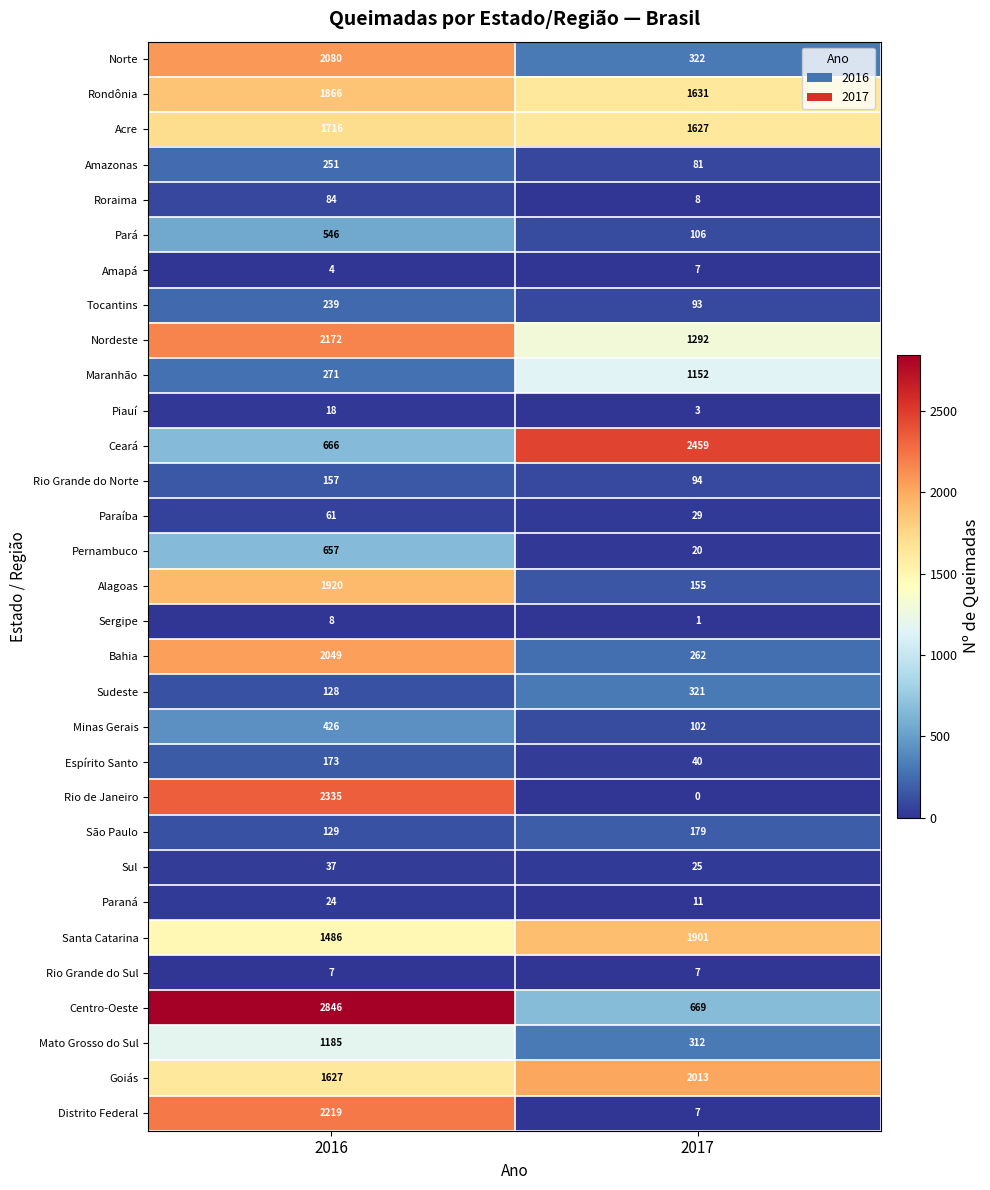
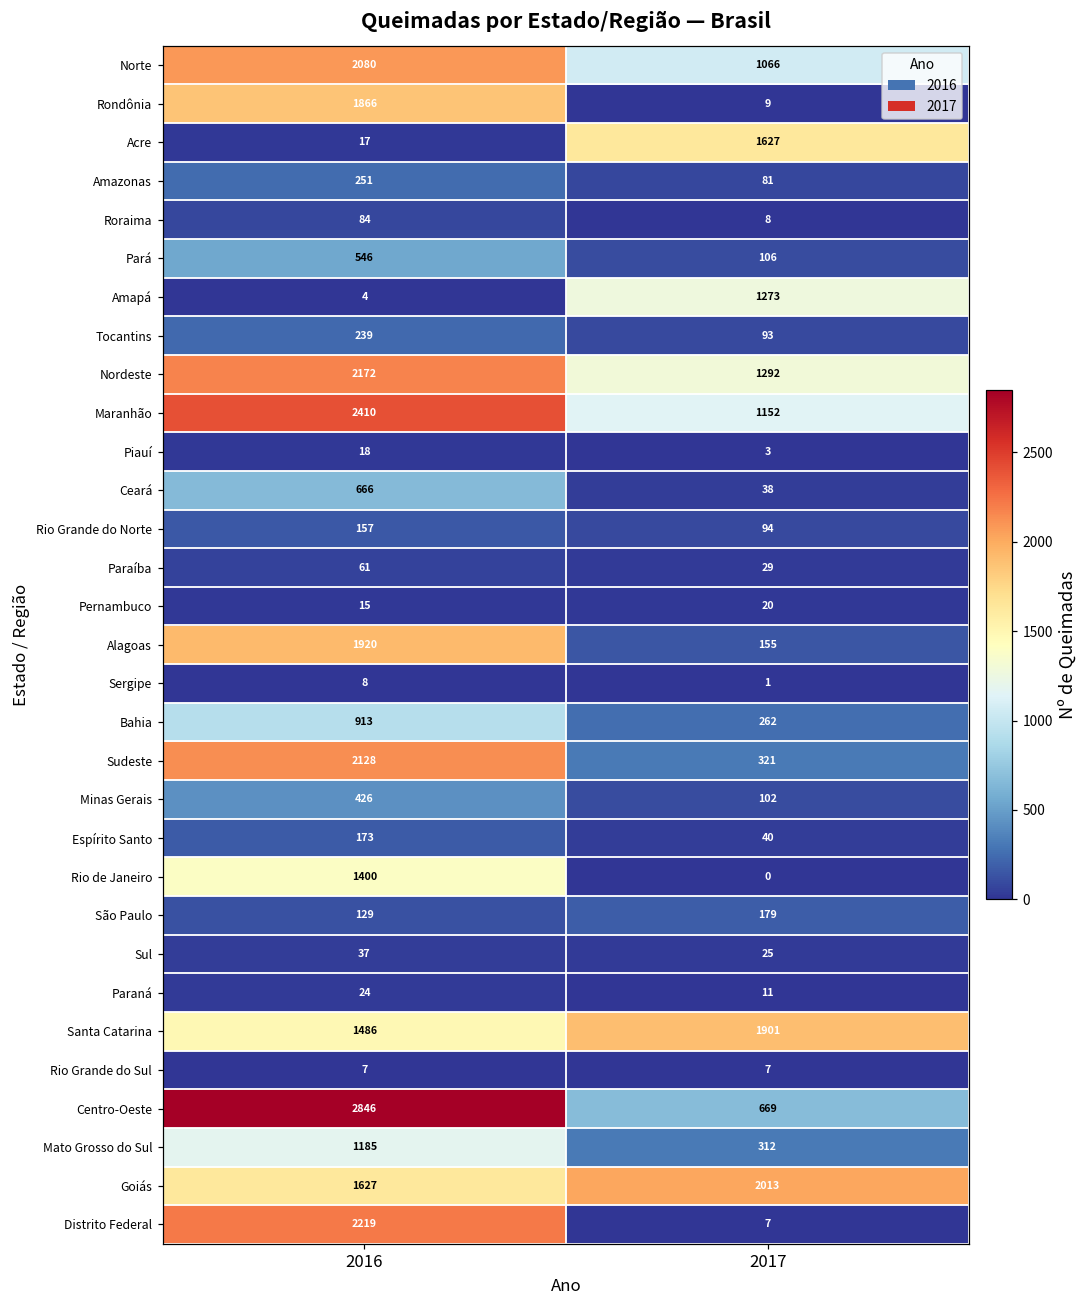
Norte, 2017: 322 -> 1066
Rondônia, 2017: 1631 -> 9
Acre, 2016: 1716 -> 17
Amapá, 2017: 7 -> 1273
Maranhão, 2016: 271 -> 2410
Ceará, 2017: 2459 -> 38
Pernambuco, 2016: 657 -> 15
Bahia, 2016: 2049 -> 913
Sudeste, 2016: 128 -> 2128
Rio de Janeiro, 2016: 2335 -> 1400
